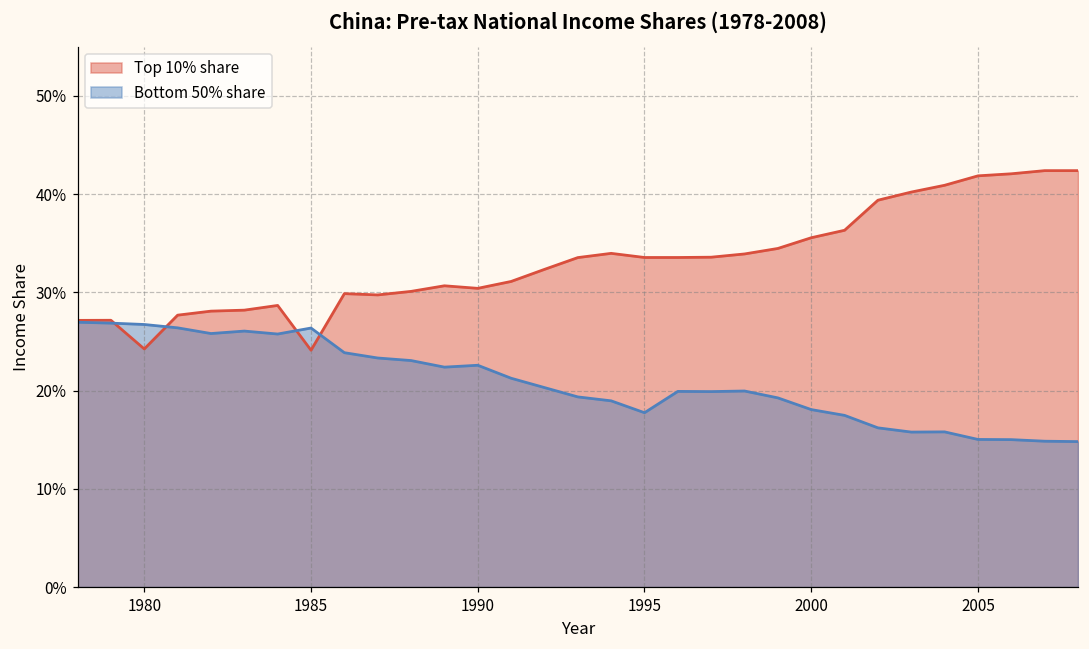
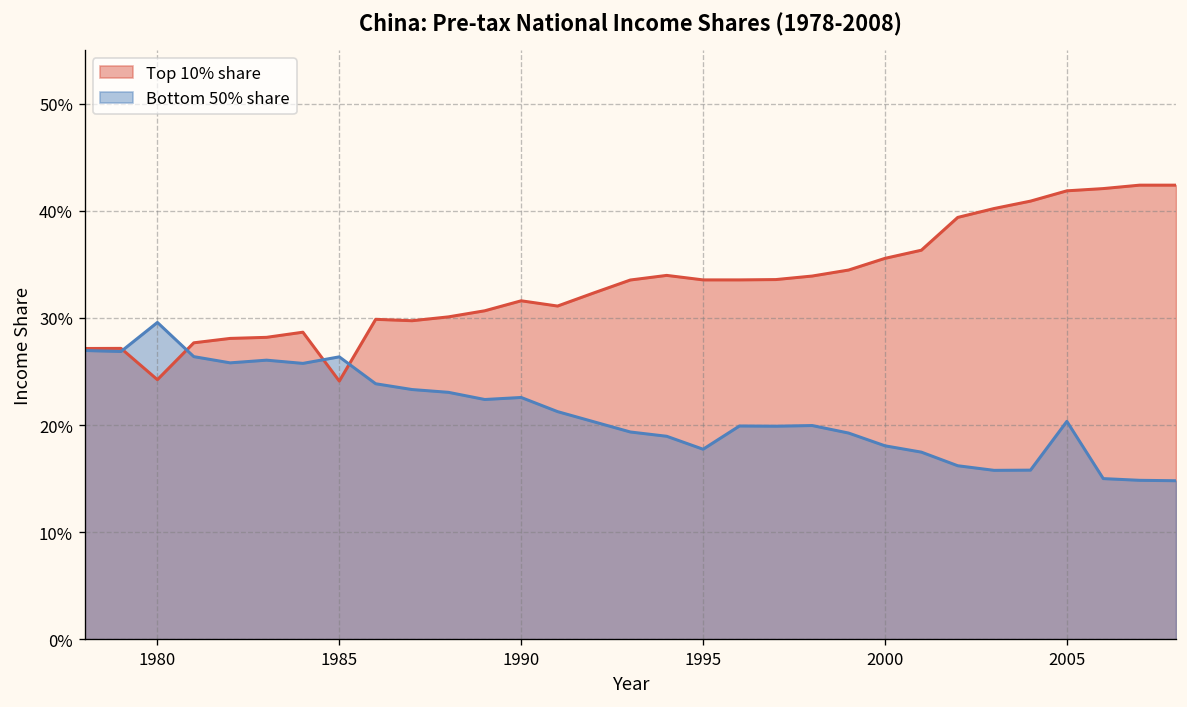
Bottom 50% share, 1980: 27% -> 30%
Top 10% share, 1990: 30% -> 32%
Bottom 50% share, 2005: 15% -> 20%
